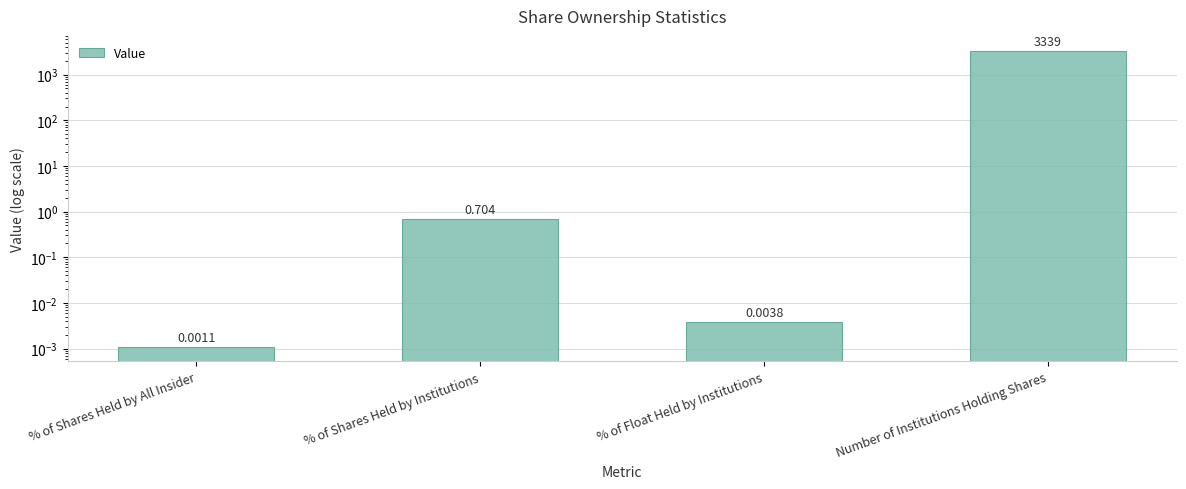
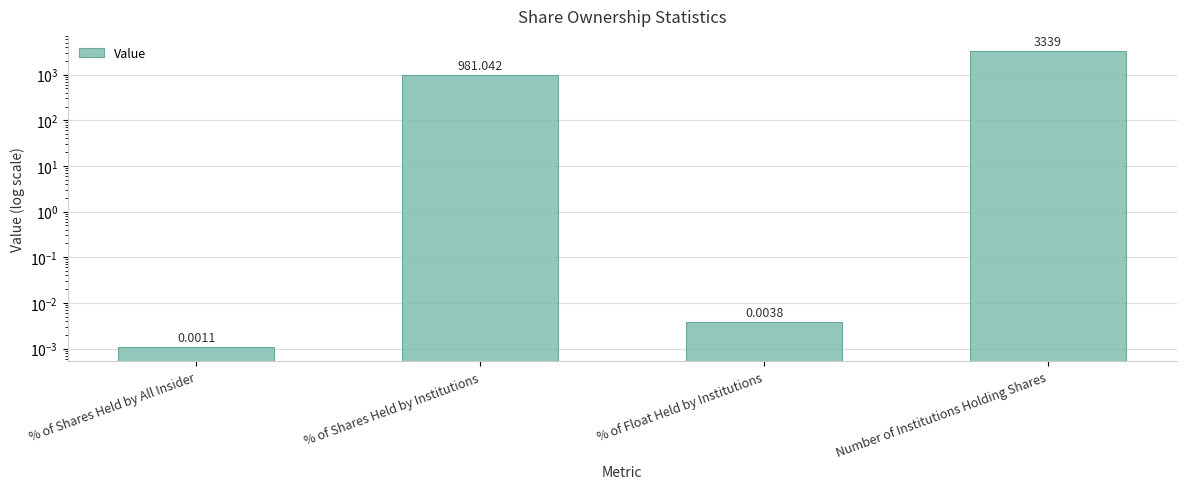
% of Shares Held by Institutions: 0.704 -> 981.042
